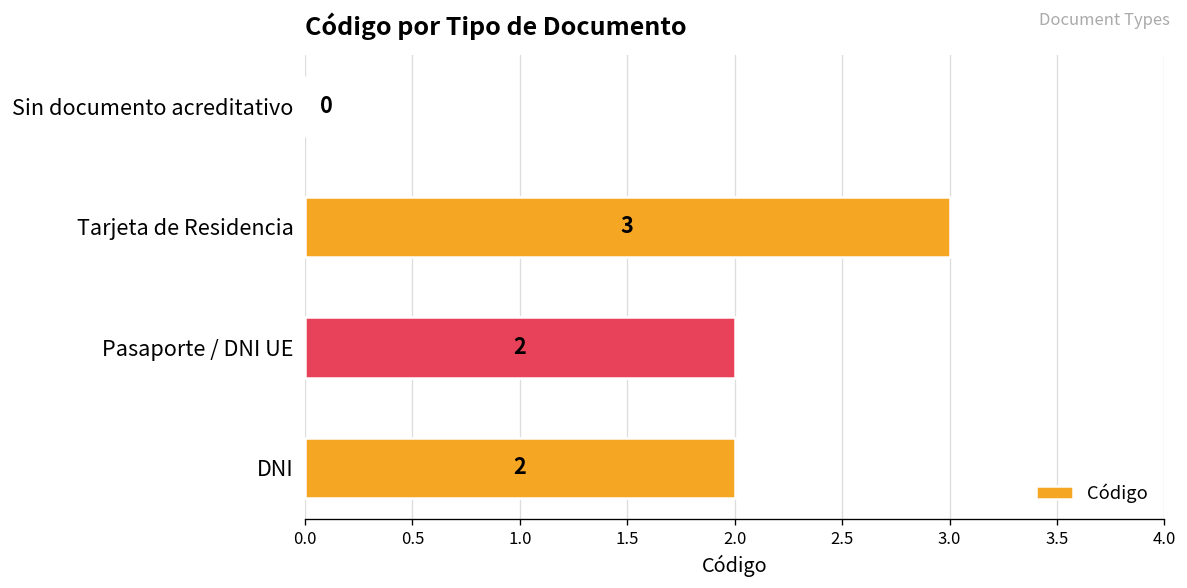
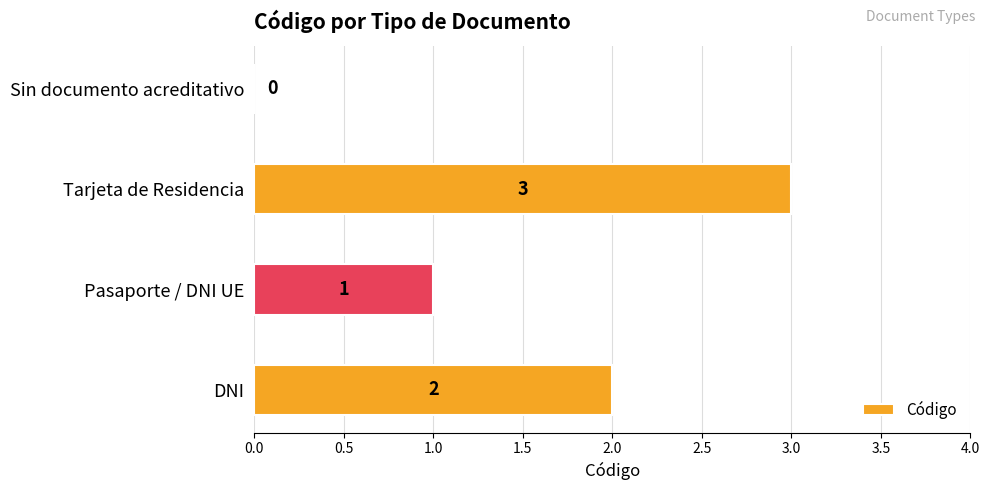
Pasaporte / DNI UE: 2 -> 1
